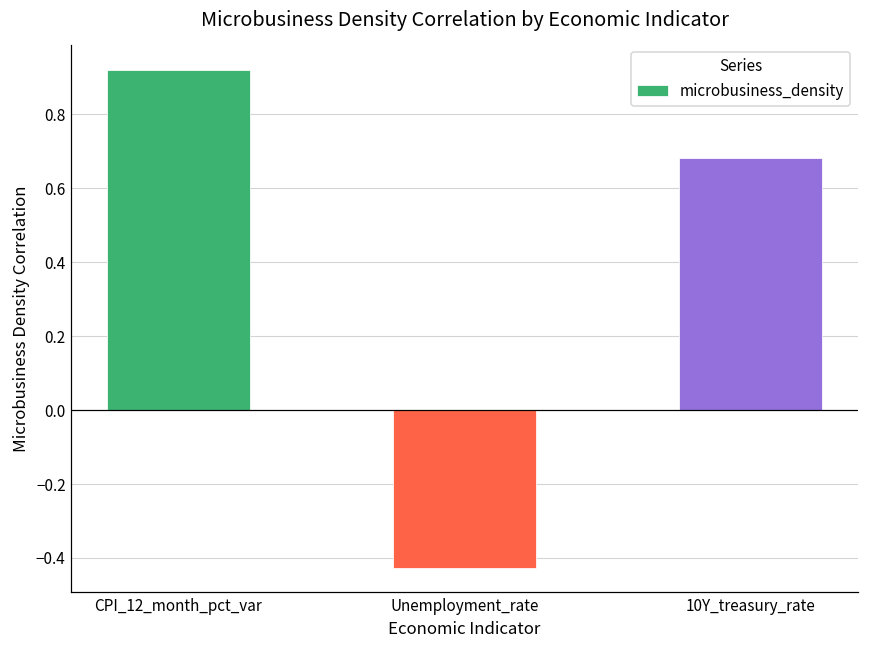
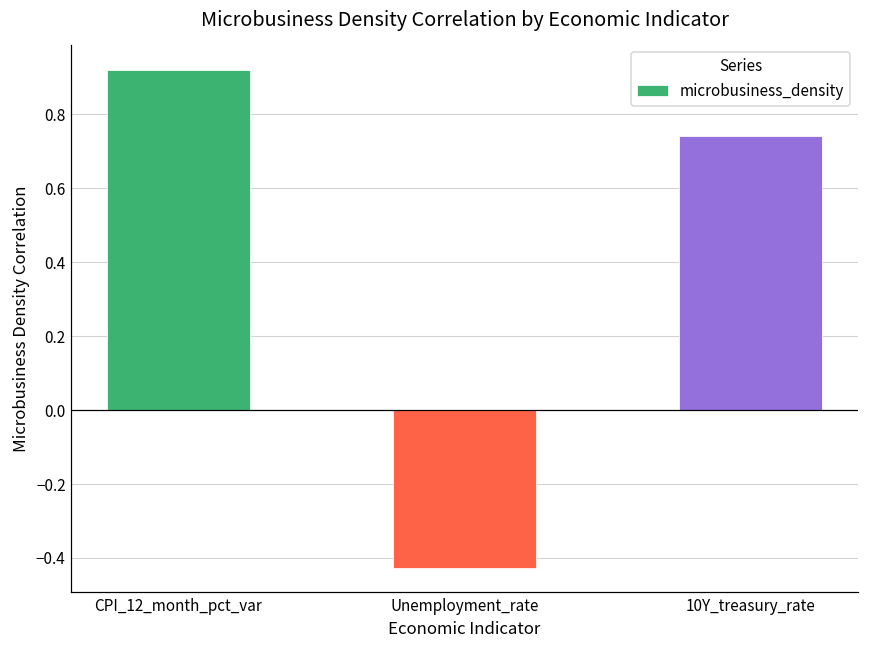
10Y_treasury_rate: 0.68 -> 0.74
